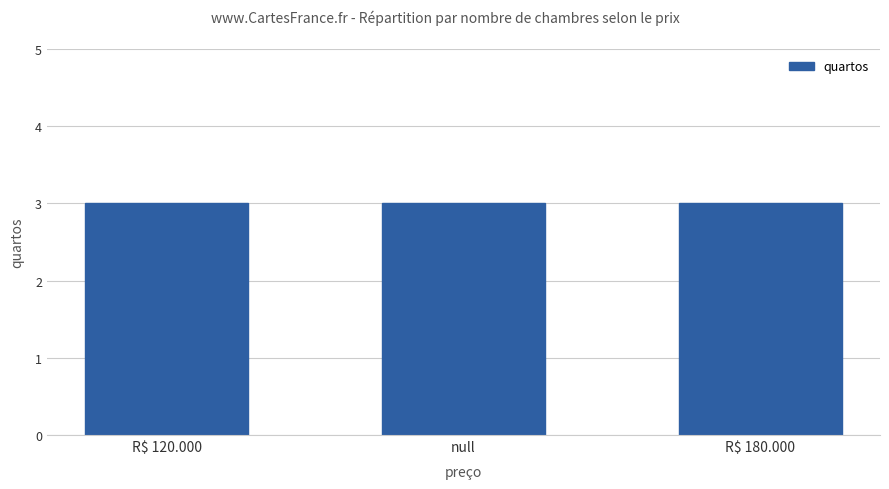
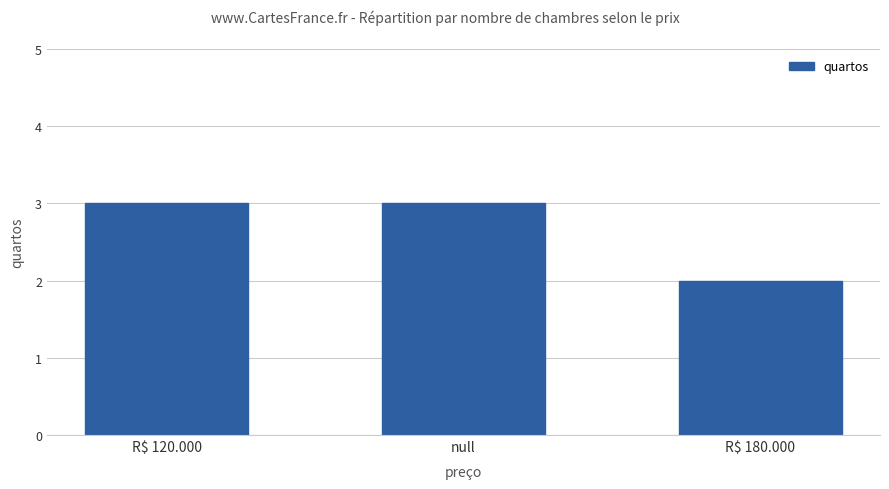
R$ 180.000: 3 -> 2
